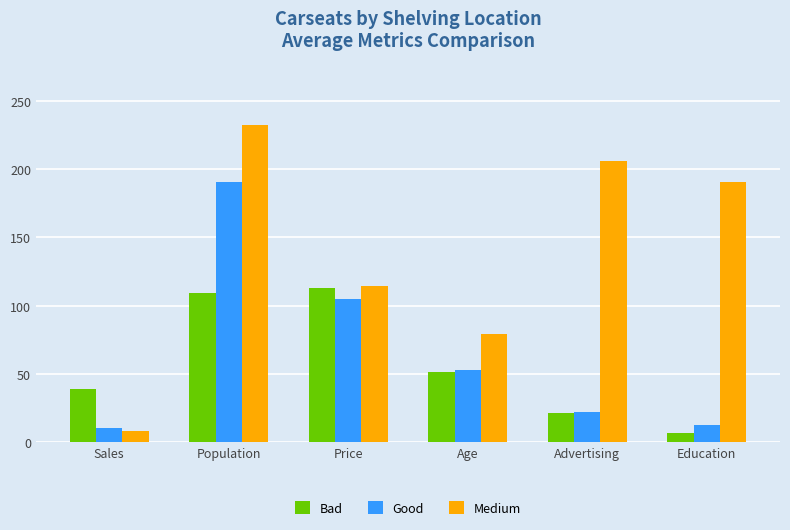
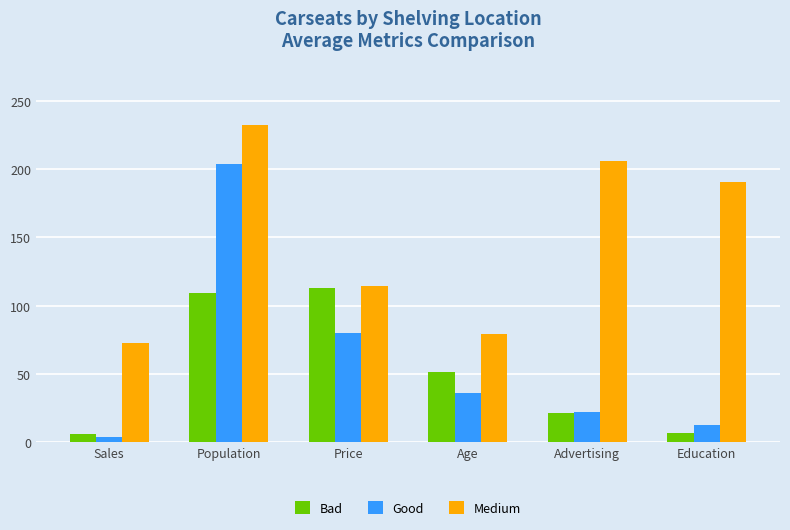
Bad, Sales: 39 -> 6
Good, Sales: 11 -> 4
Medium, Sales: 8 -> 73
Good, Population: 190 -> 204
Good, Price: 105 -> 80
Good, Age: 53 -> 36
